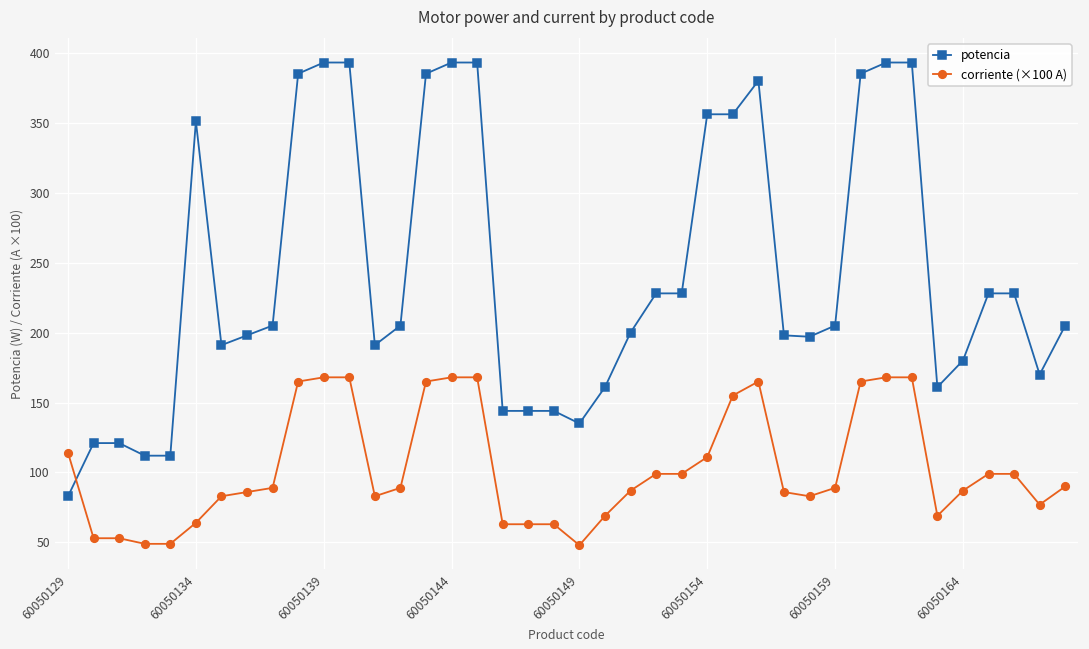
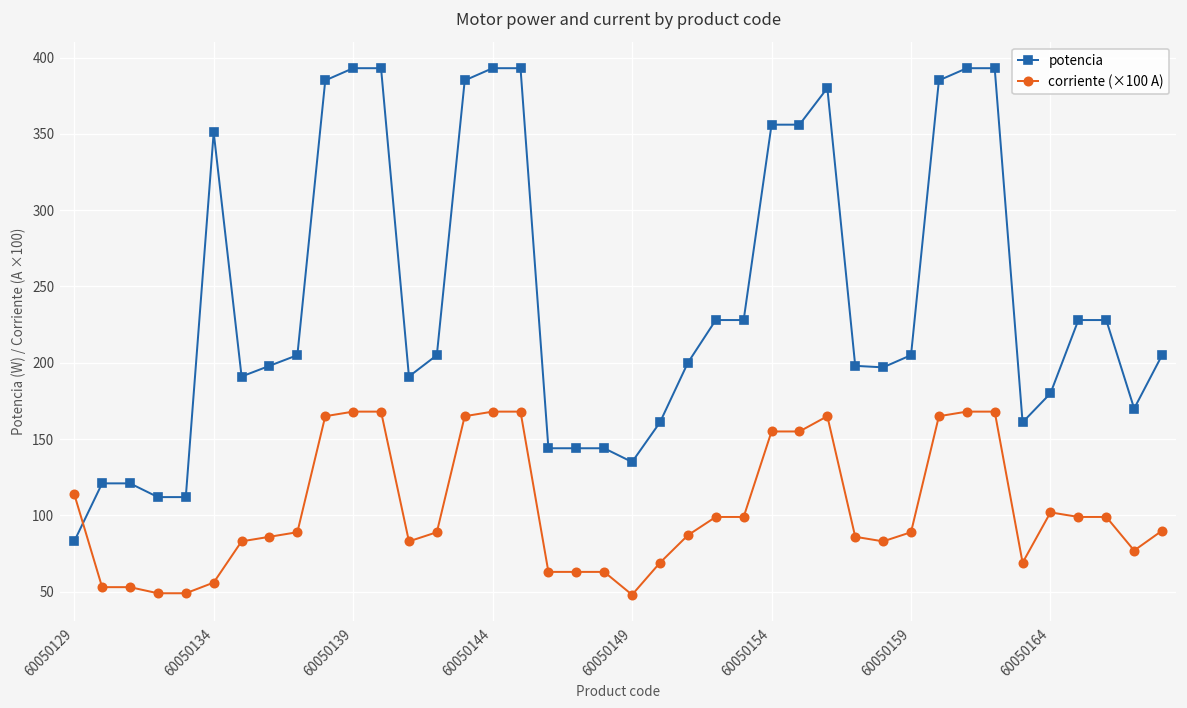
corriente (×100 A), 60050134: 64 -> 56
corriente (×100 A), 60050154: 111 -> 155
corriente (×100 A), 60050164: 87 -> 102
